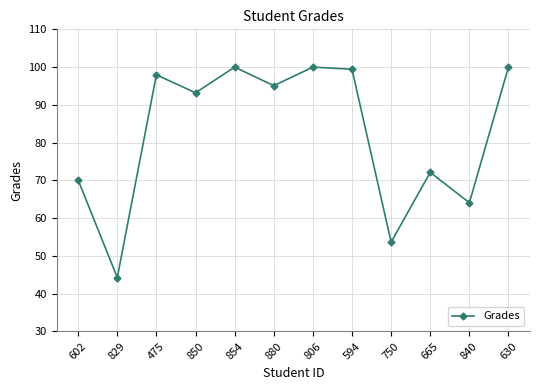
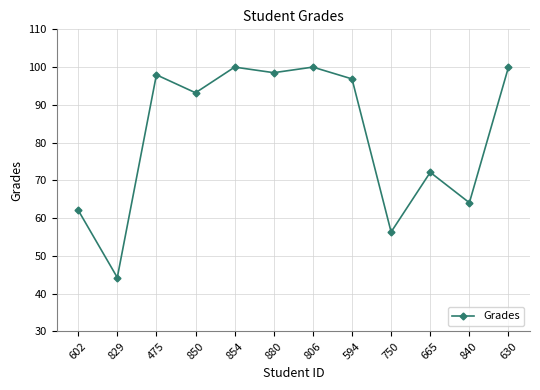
602: 70 -> 62
880: 95 -> 99
594: 99 -> 97
750: 54 -> 56
